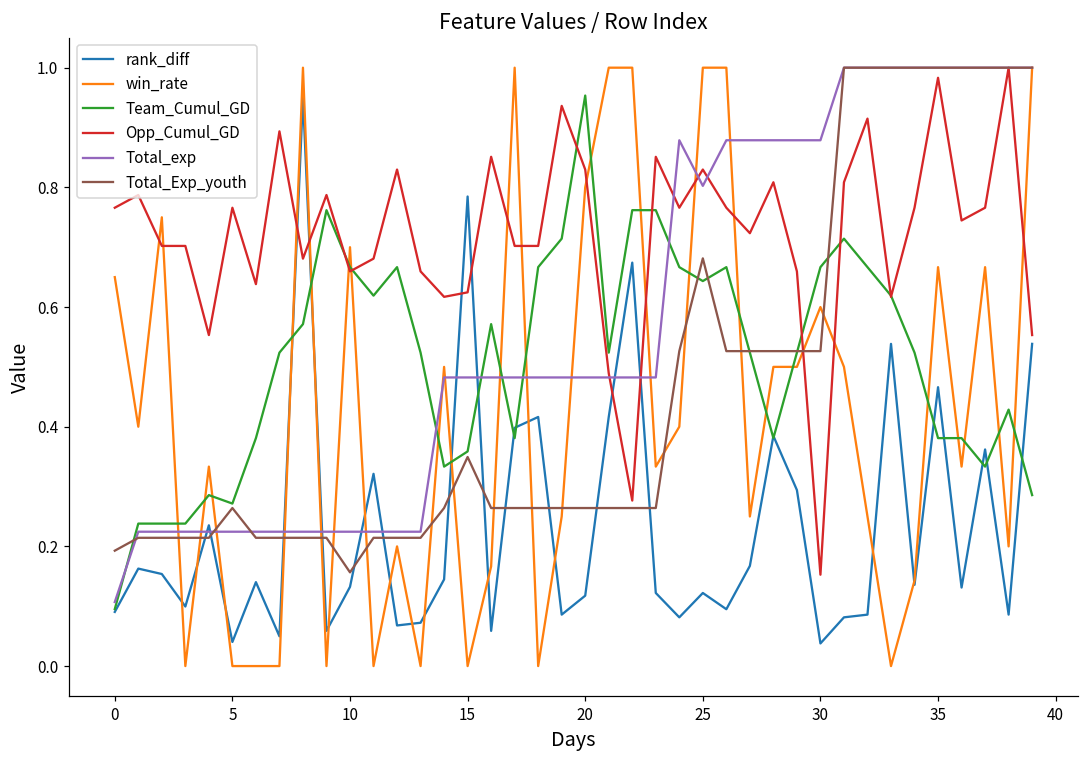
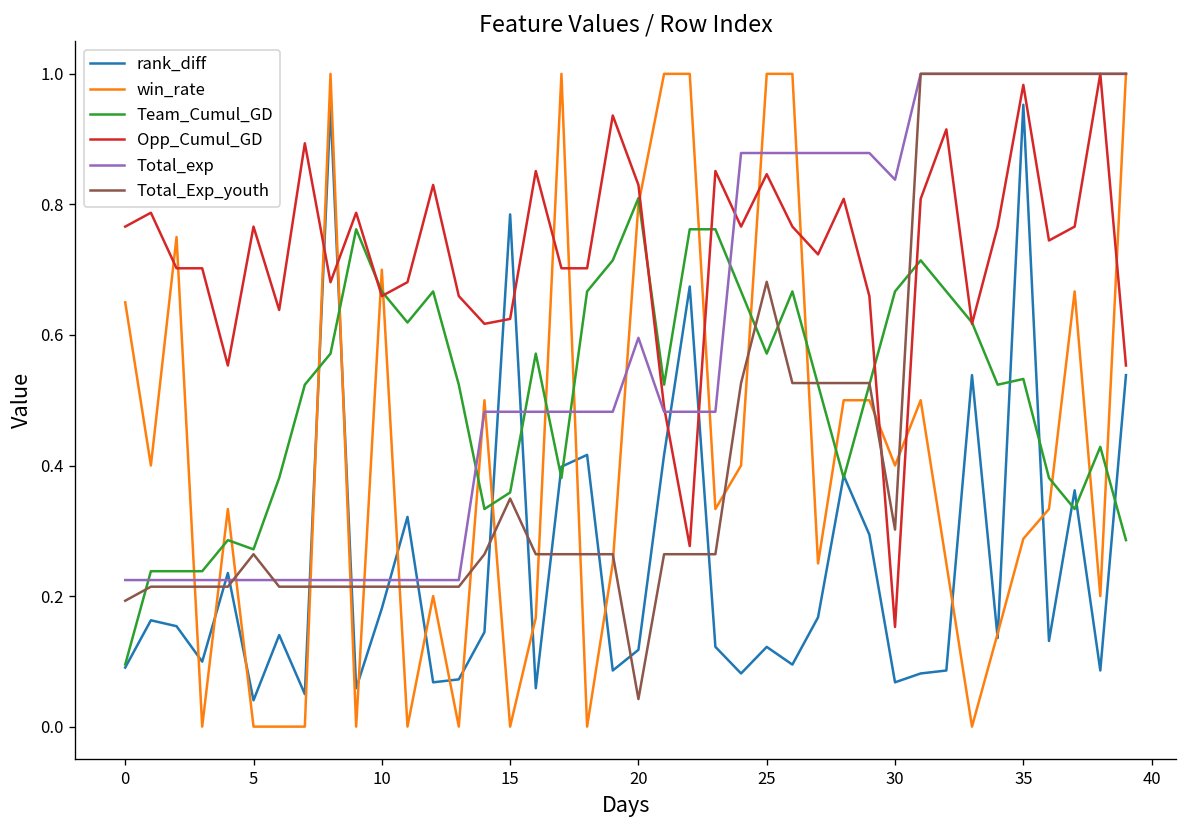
Total_exp, 0: 0.11 -> 0.22
rank_diff, 10: 0.13 -> 0.18
Total_Exp_youth, 10: 0.16 -> 0.21
Team_Cumul_GD, 20: 0.95 -> 0.81
Total_exp, 20: 0.48 -> 0.60
Total_Exp_youth, 20: 0.26 -> 0.04
Team_Cumul_GD, 25: 0.64 -> 0.57
Opp_Cumul_GD, 25: 0.83 -> 0.85
Total_exp, 25: 0.80 -> 0.88
rank_diff, 30: 0.04 -> 0.07
win_rate, 30: 0.6 -> 0.4
Total_exp, 30: 0.88 -> 0.84
Total_Exp_youth, 30: 0.53 -> 0.30
rank_diff, 35: 0.47 -> 0.95
win_rate, 35: 0.67 -> 0.29
Team_Cumul_GD, 35: 0.38 -> 0.53
